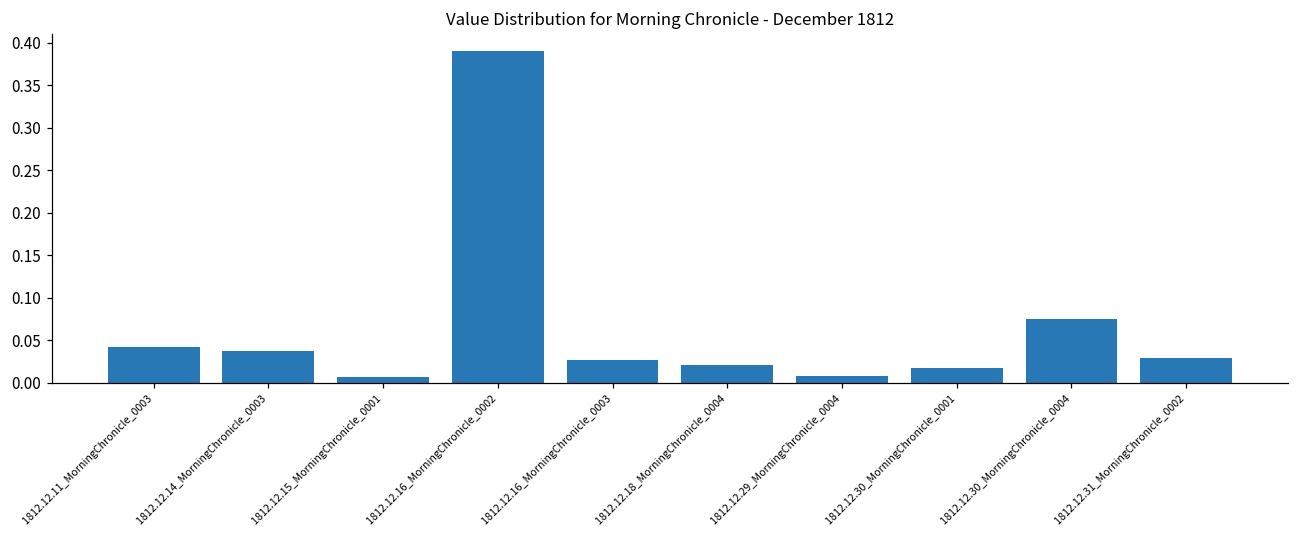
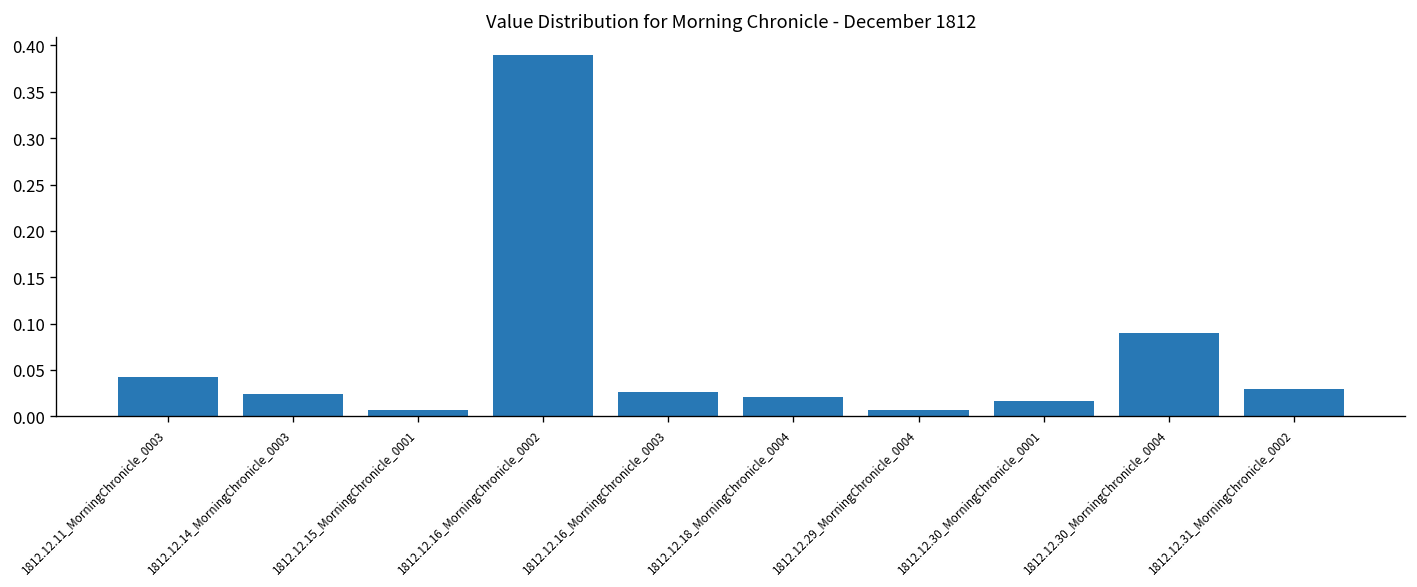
1812.12.14_MorningChronicle_0003: 0.04 -> 0.02
1812.12.30_MorningChronicle_0004: 0.07 -> 0.09
